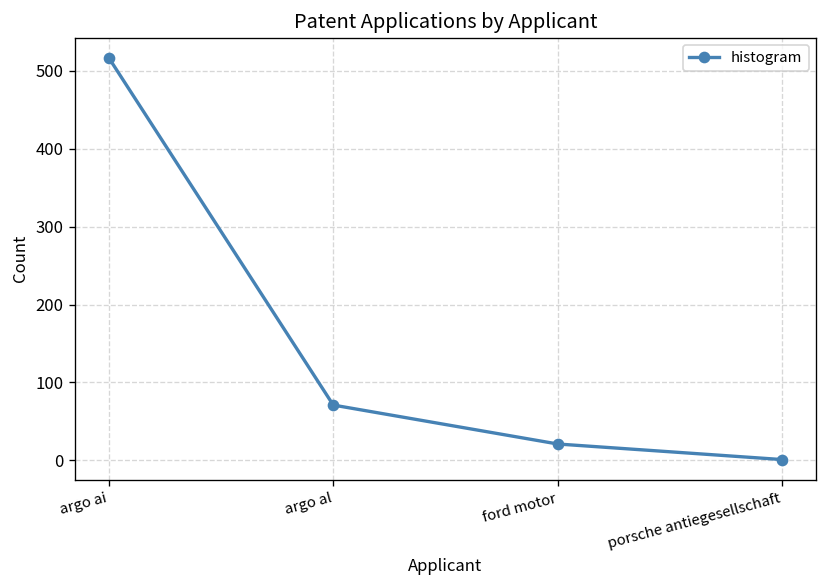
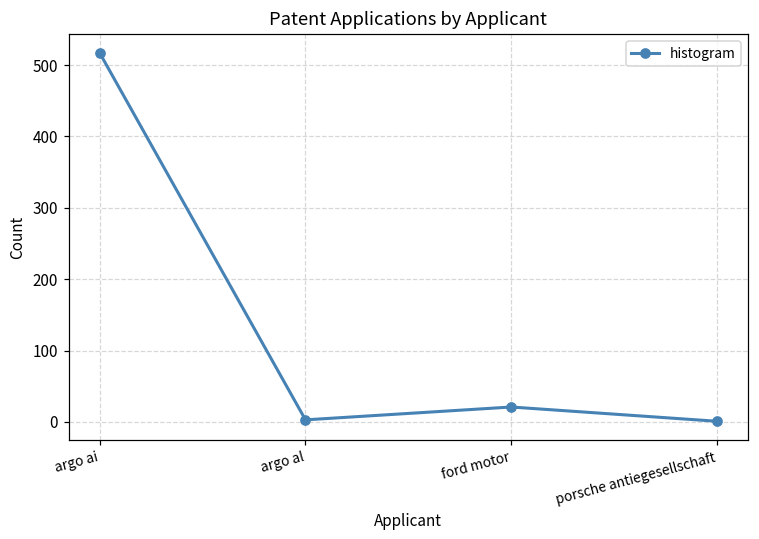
argo al: 70 -> 0
